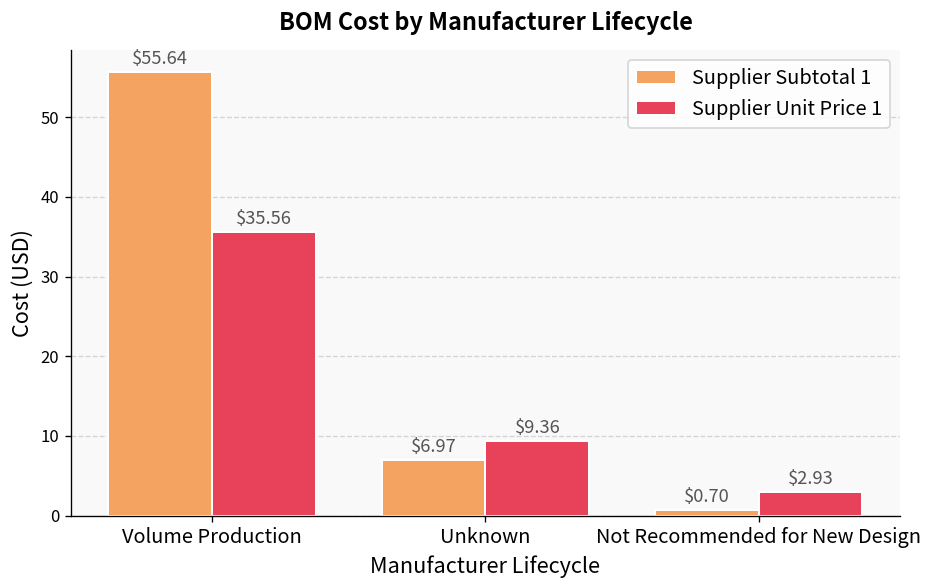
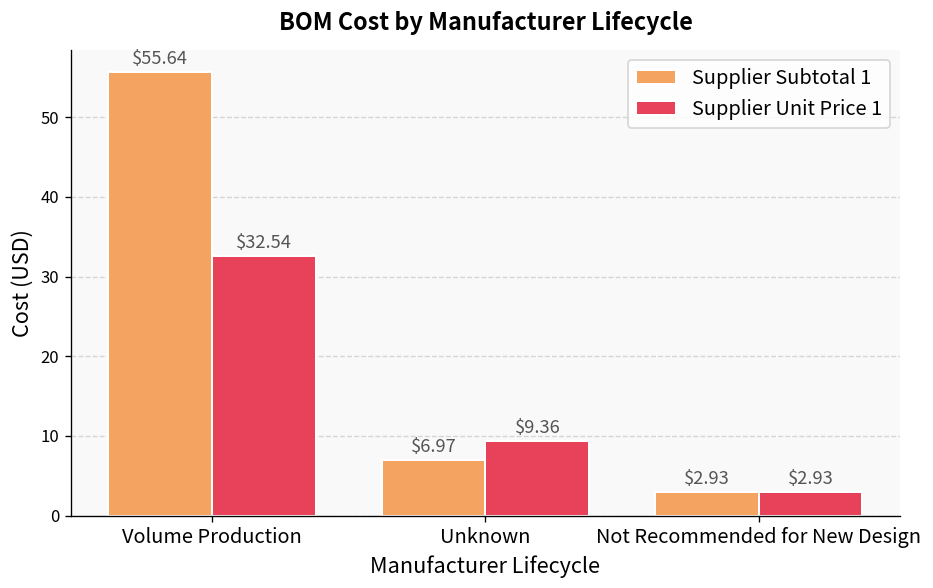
Supplier Unit Price 1, Volume Production: $35.56 -> $32.54
Supplier Subtotal 1, Not Recommended for New Design: $0.70 -> $2.93
